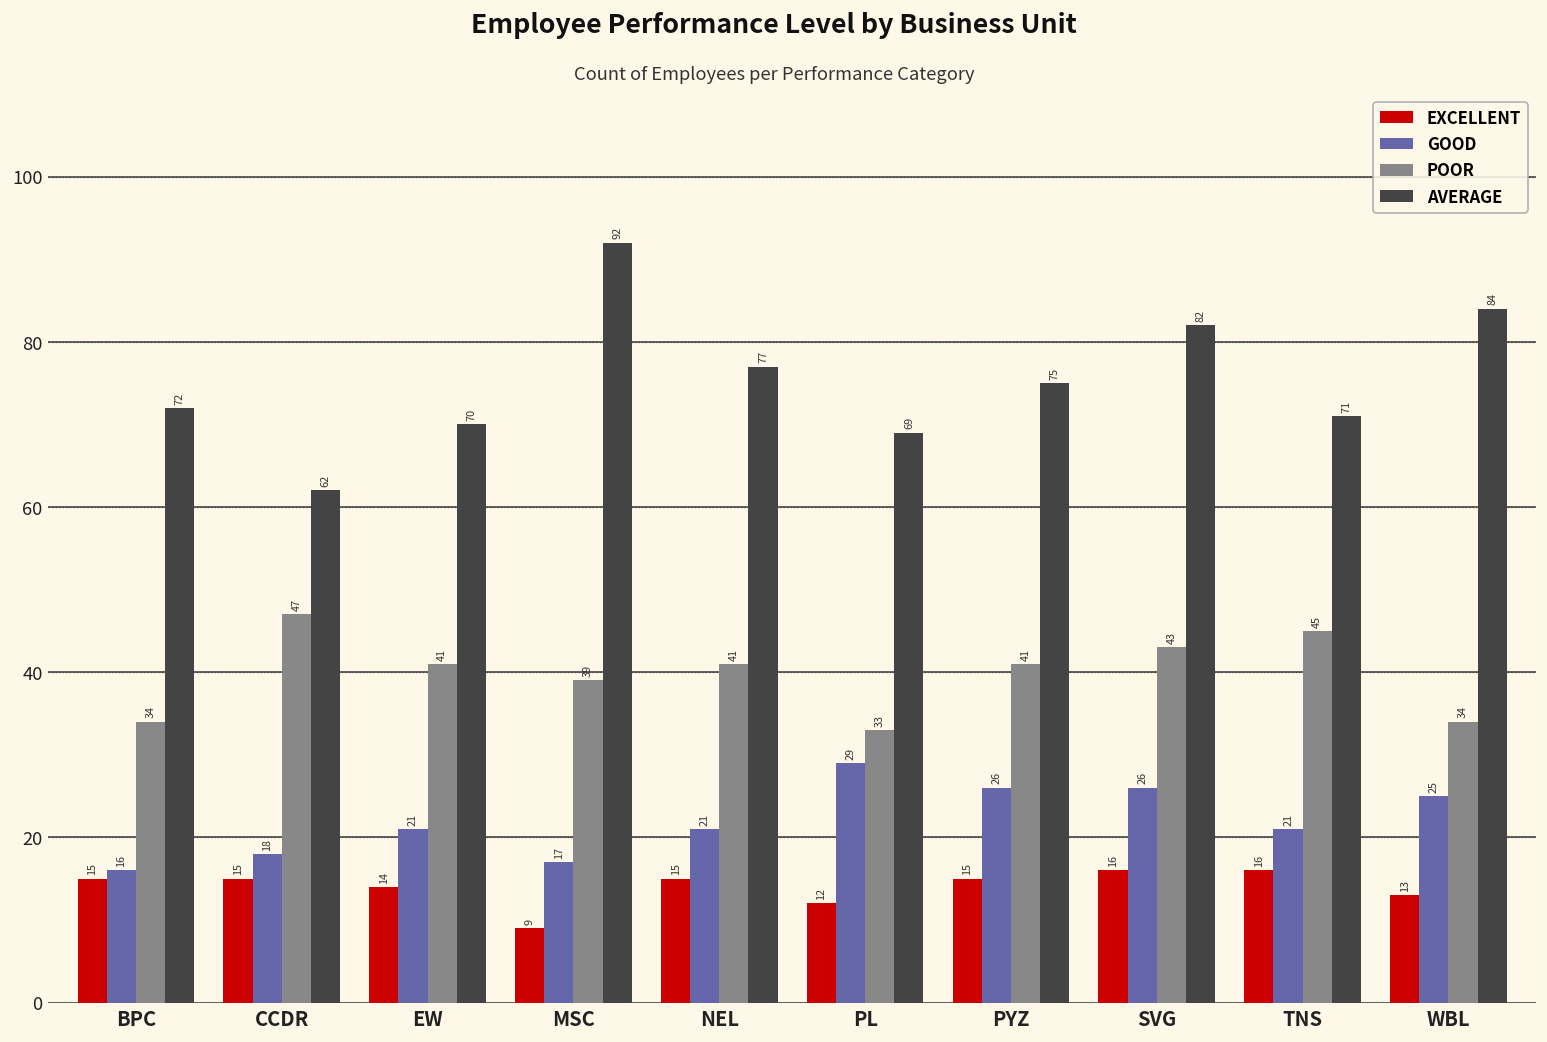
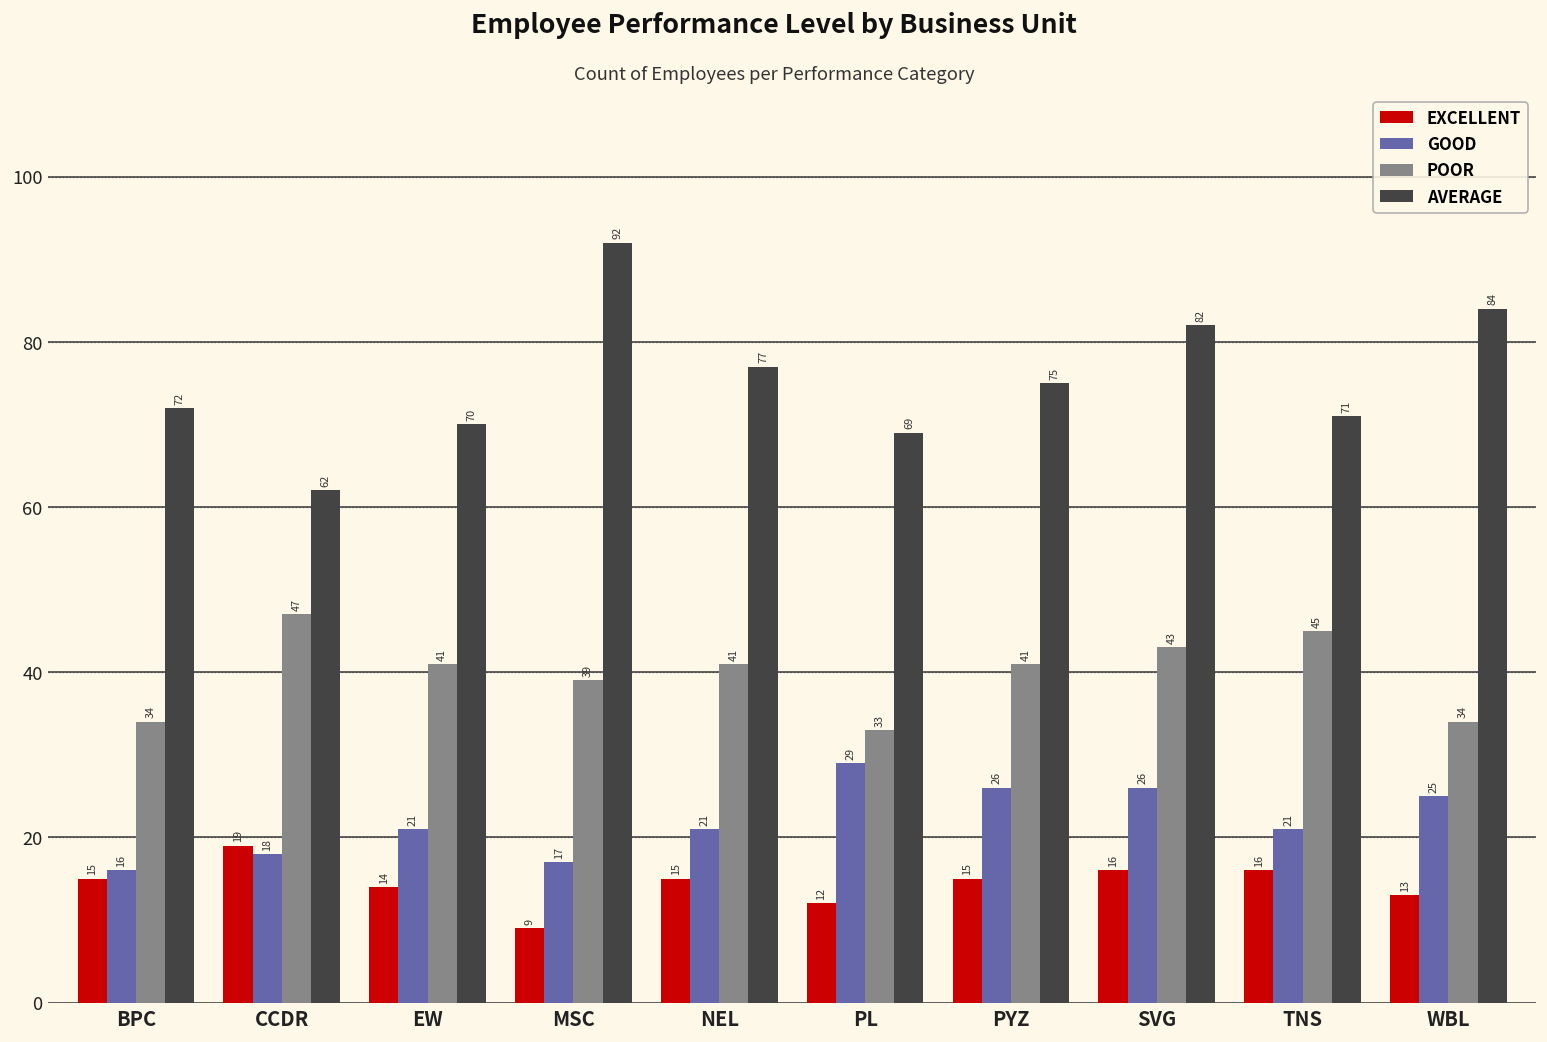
EXCELLENT, CCDR: 15 -> 19
